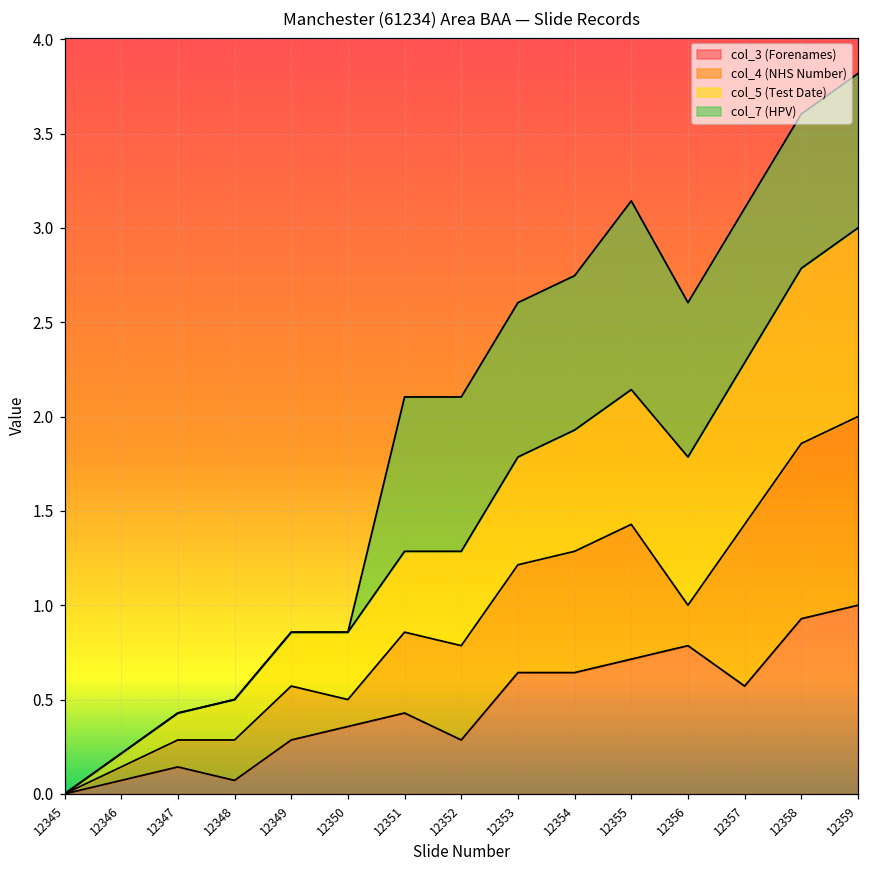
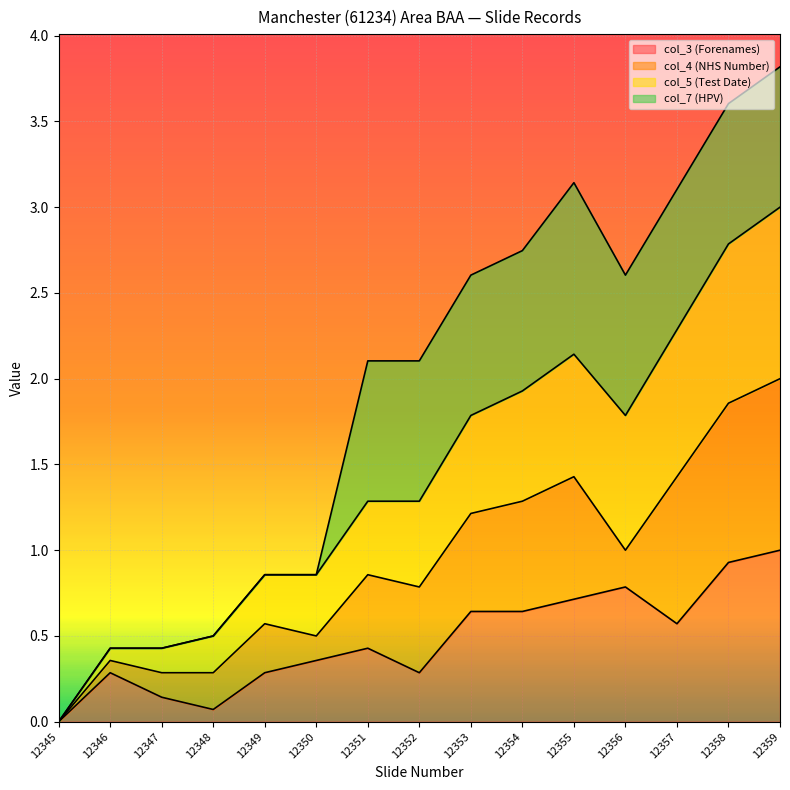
col_3 (Forenames), 12346: 0.07 -> 0.29
